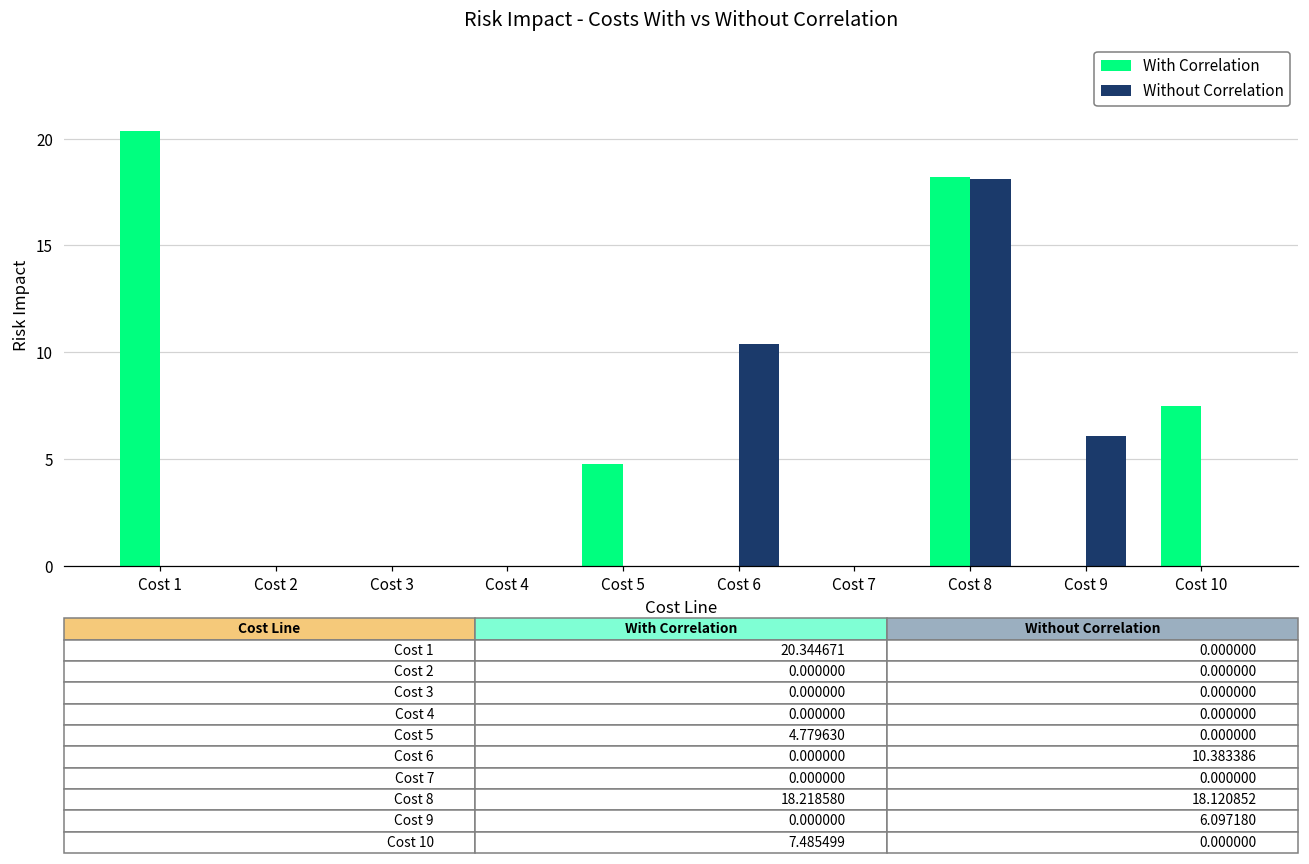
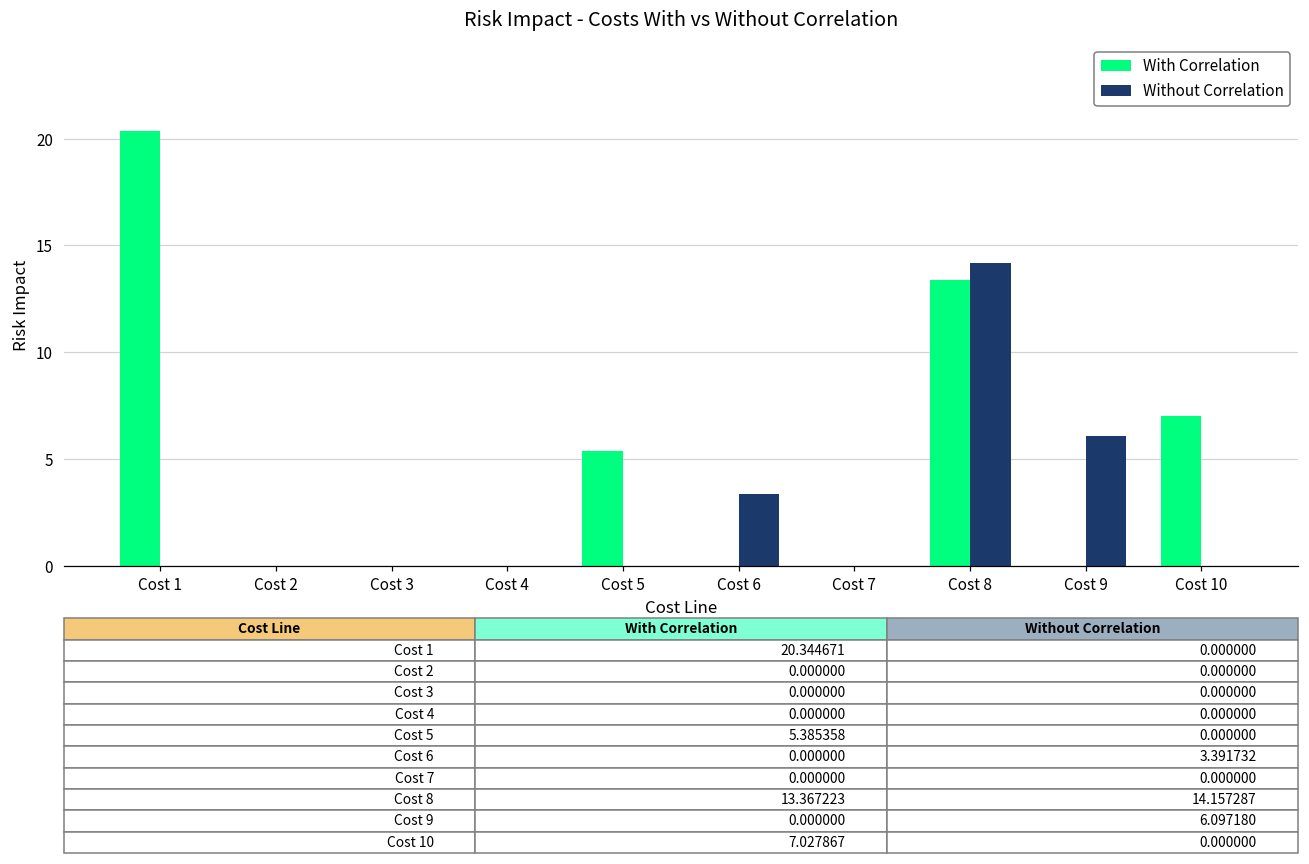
With Correlation, Cost 5: 4.779630 -> 5.385358
Without Correlation, Cost 6: 10.383386 -> 3.391732
With Correlation, Cost 8: 18.218580 -> 13.367223
Without Correlation, Cost 8: 18.120852 -> 14.157287
With Correlation, Cost 10: 7.485499 -> 7.027867
